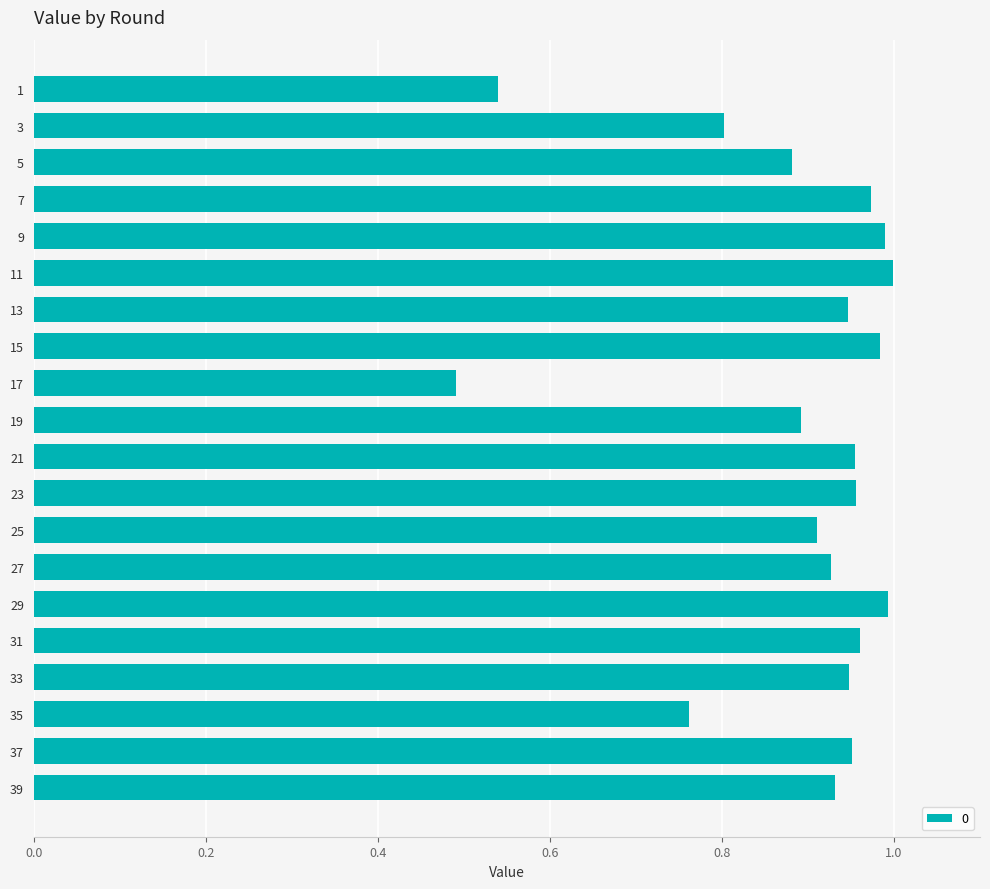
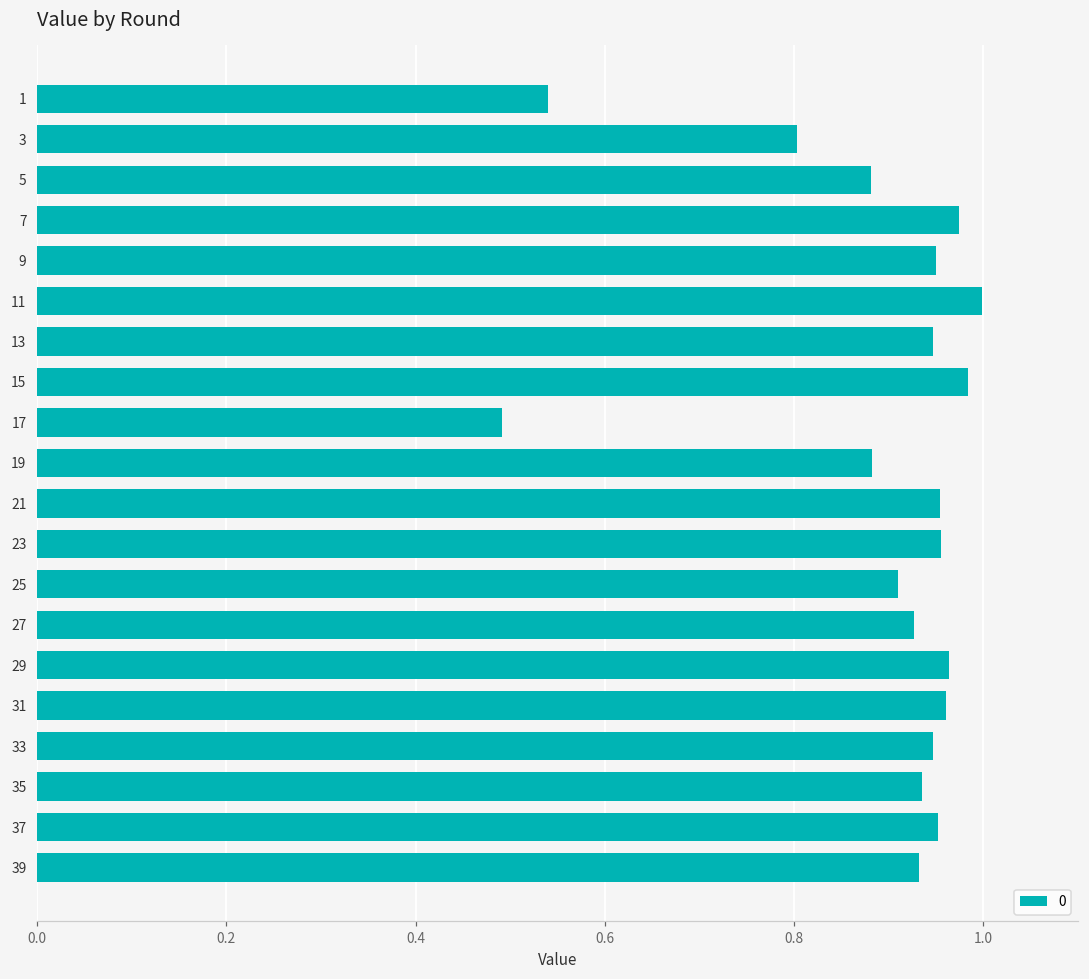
9: 0.99 -> 0.95
19: 0.89 -> 0.88
29: 0.99 -> 0.96
35: 0.76 -> 0.93
